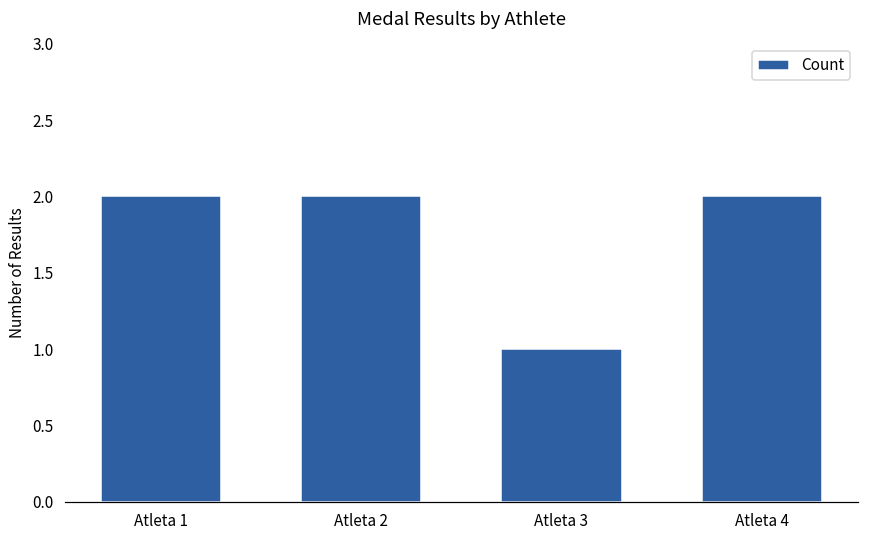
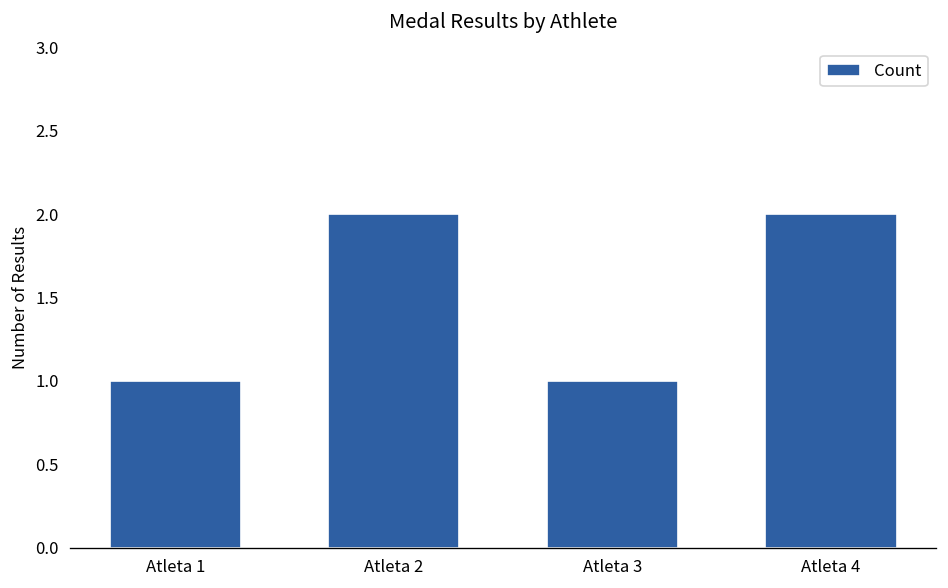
Atleta 1: 2 -> 1
